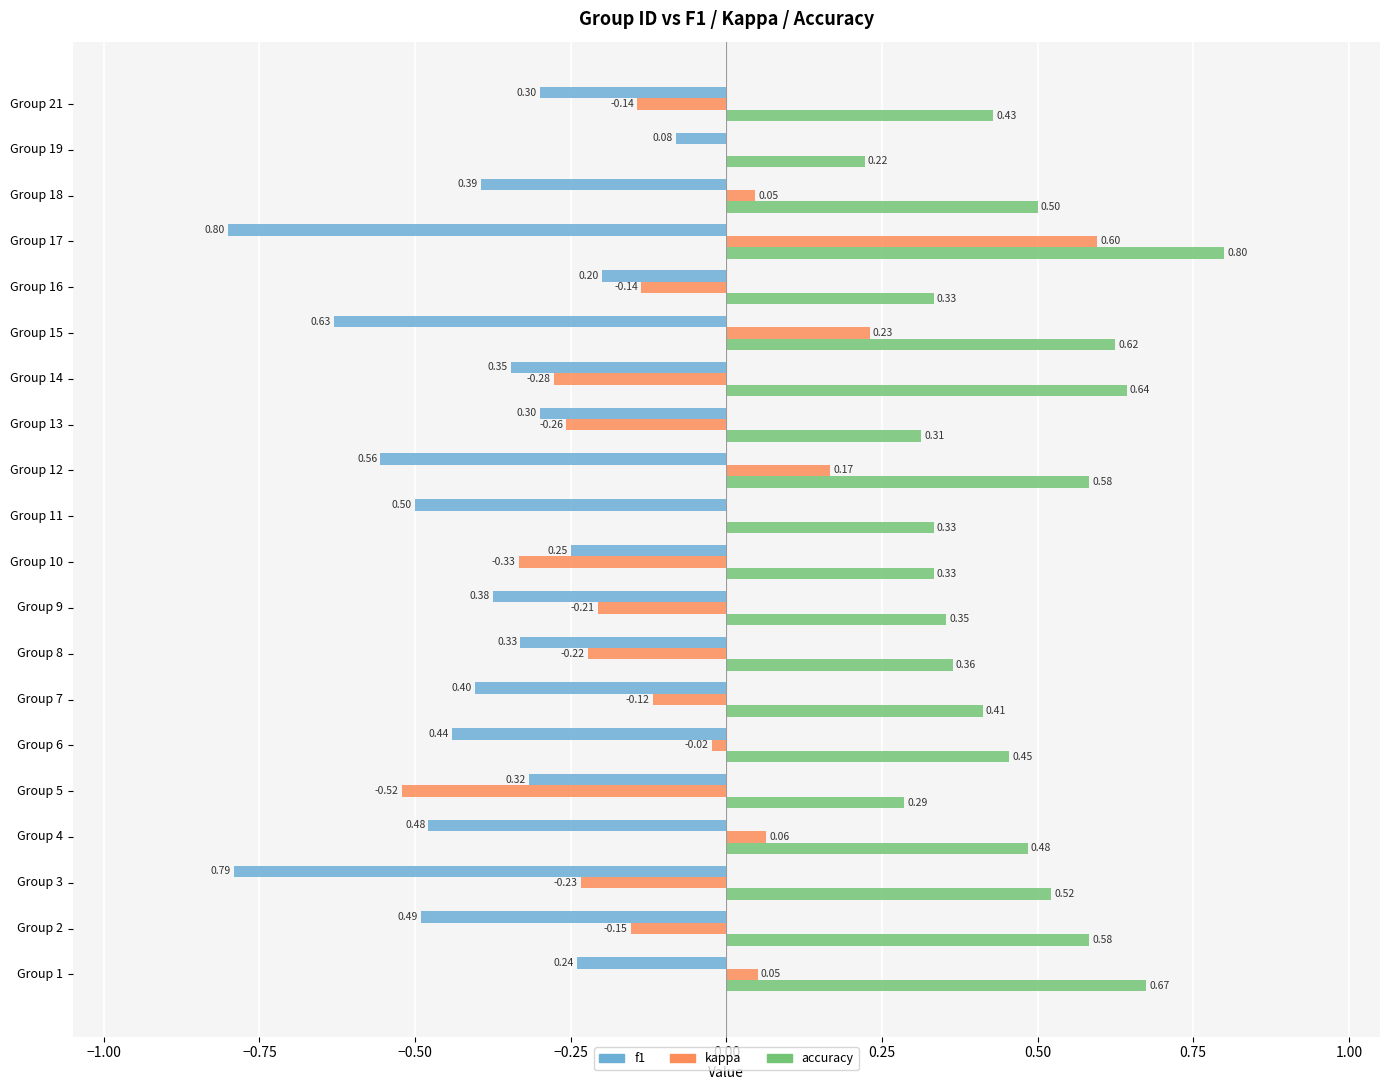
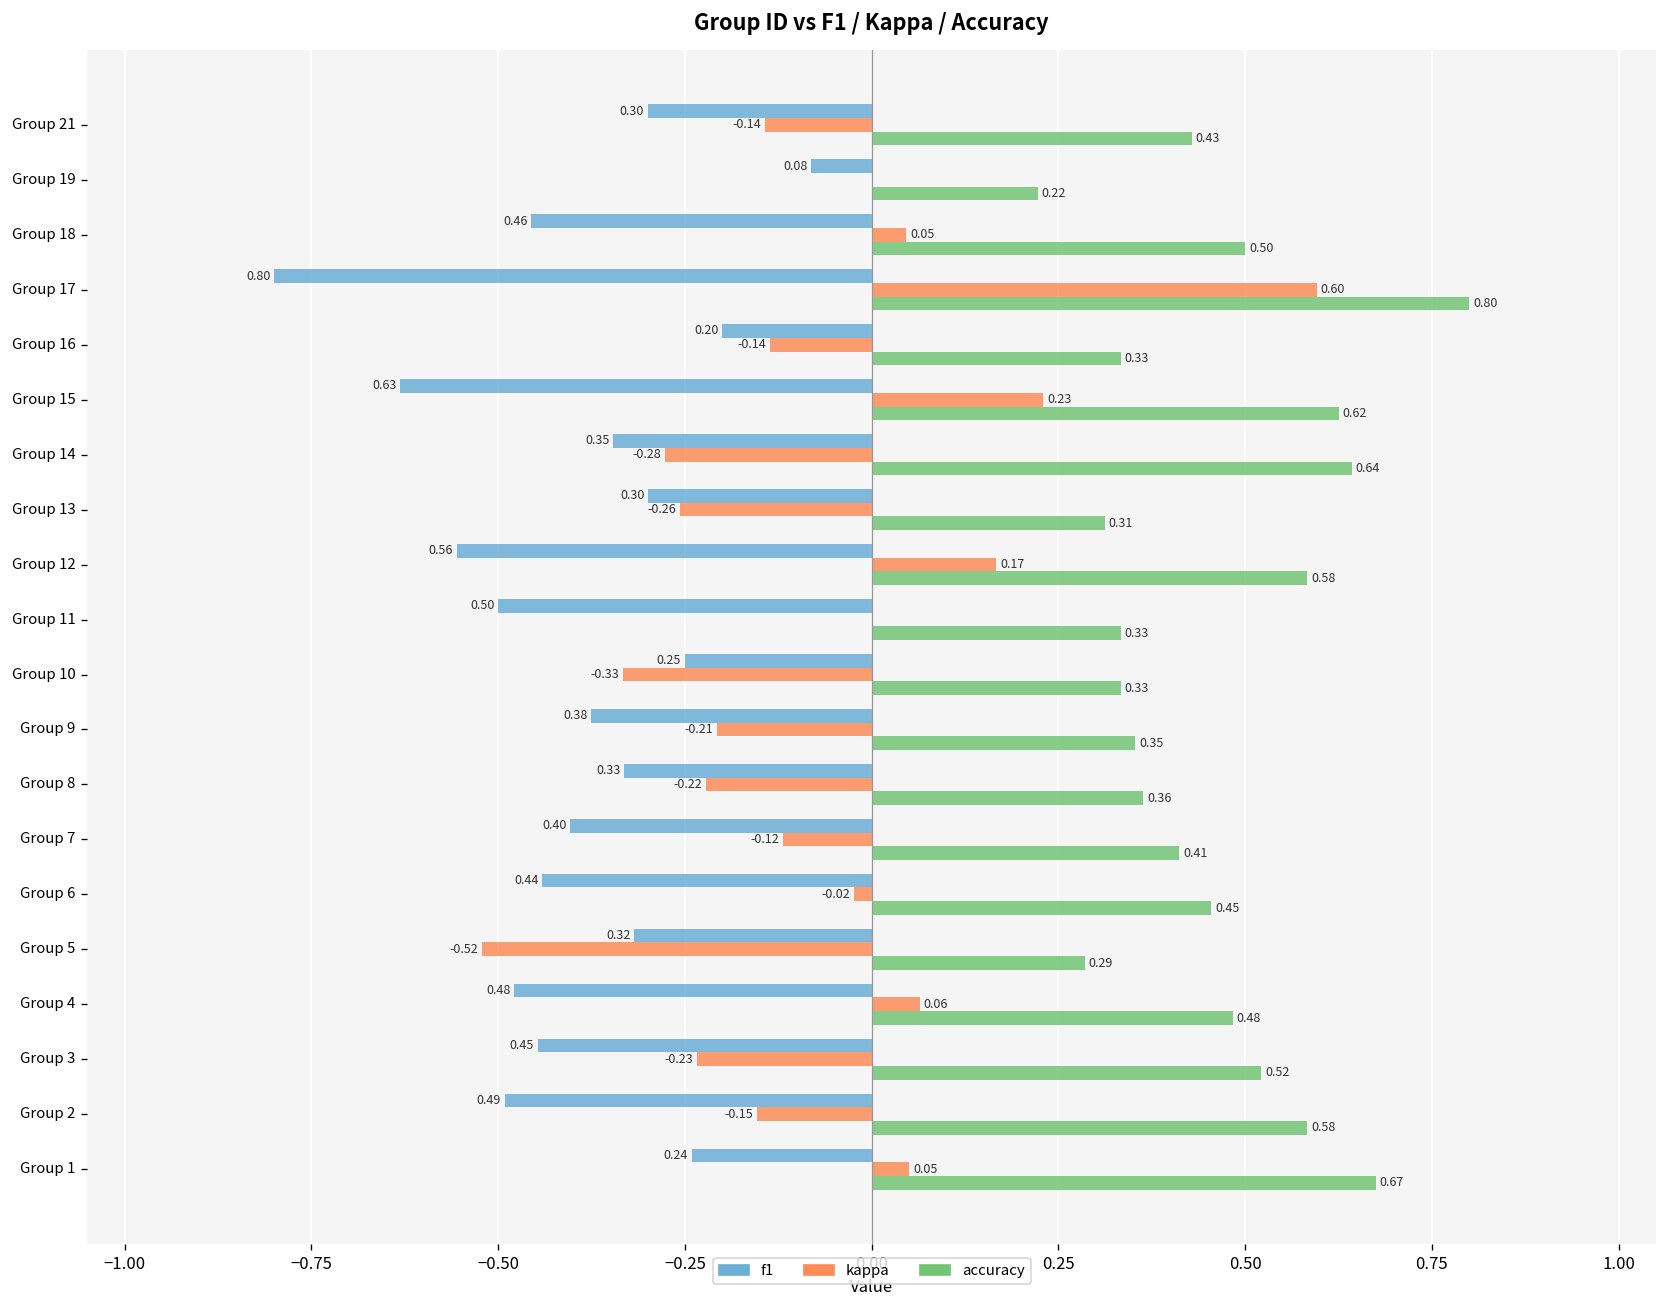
f1, Group 18: 0.39 -> 0.46
f1, Group 3: 0.79 -> 0.45
